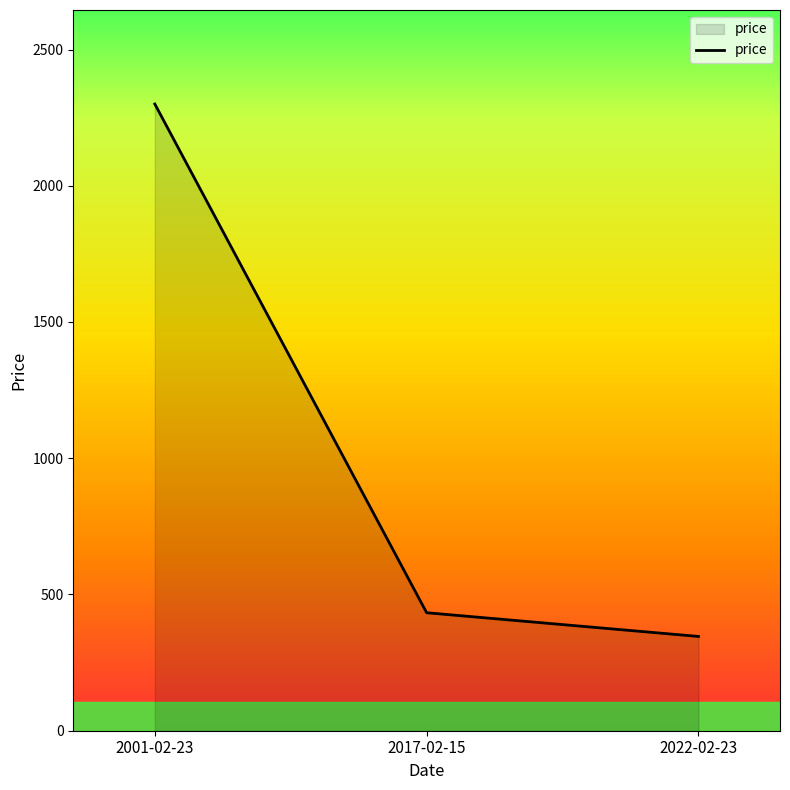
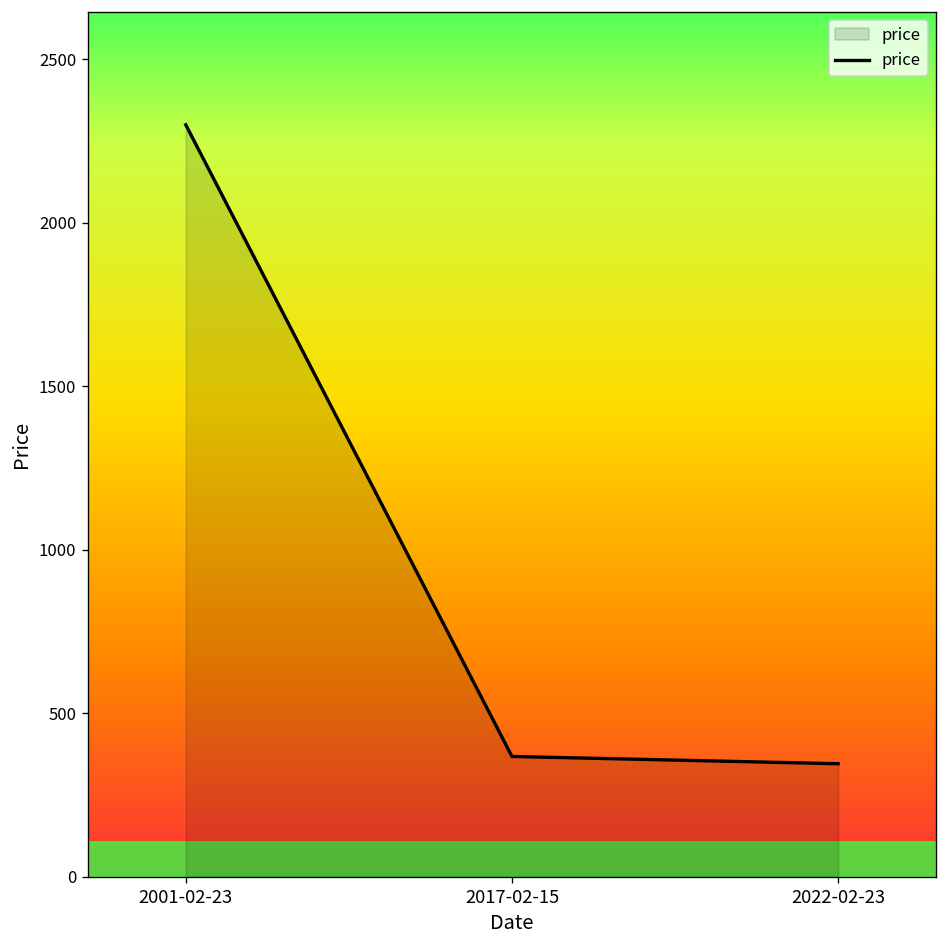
2017-02-15: 430 -> 370
